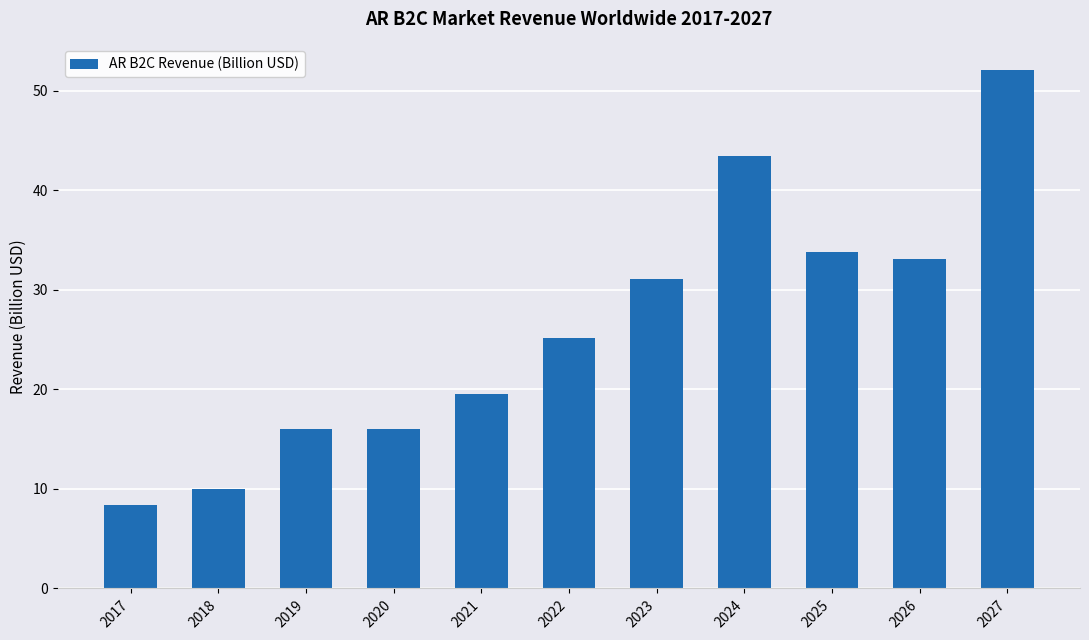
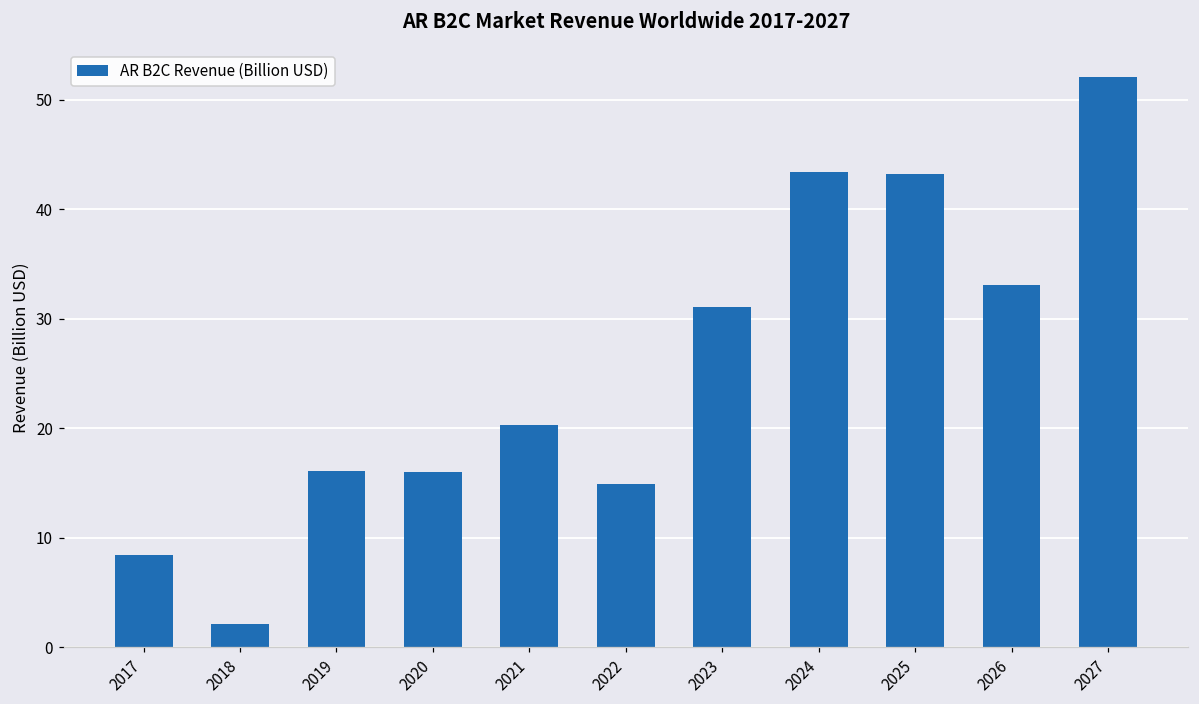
2018: 10 -> 2
2021: 19.5 -> 20.3
2022: 25 -> 15
2025: 34 -> 43
